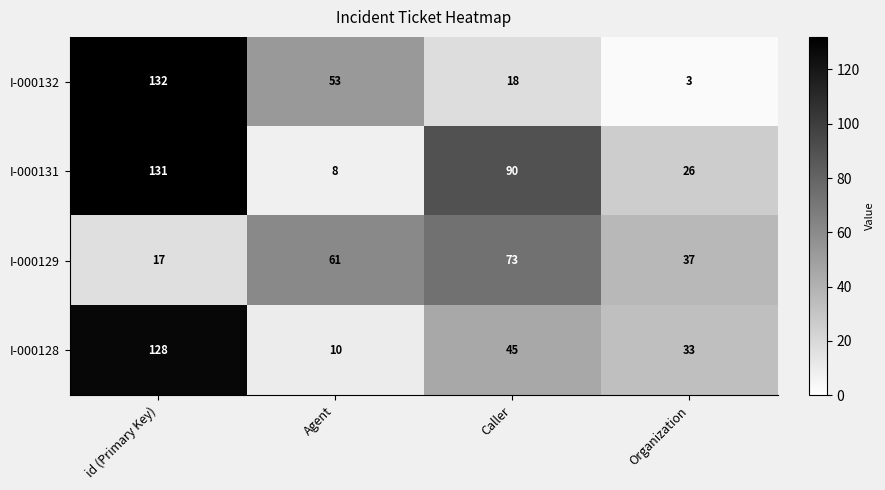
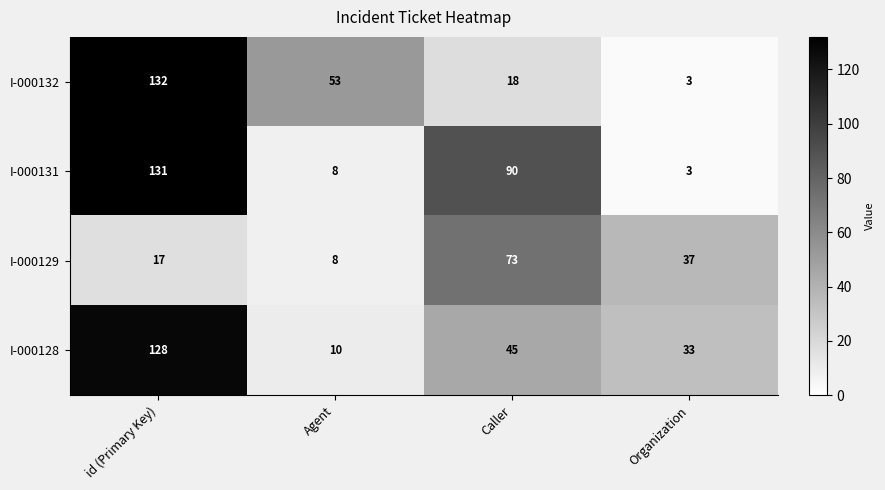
I-000131, Organization: 26 -> 3
I-000129, Agent: 61 -> 8
